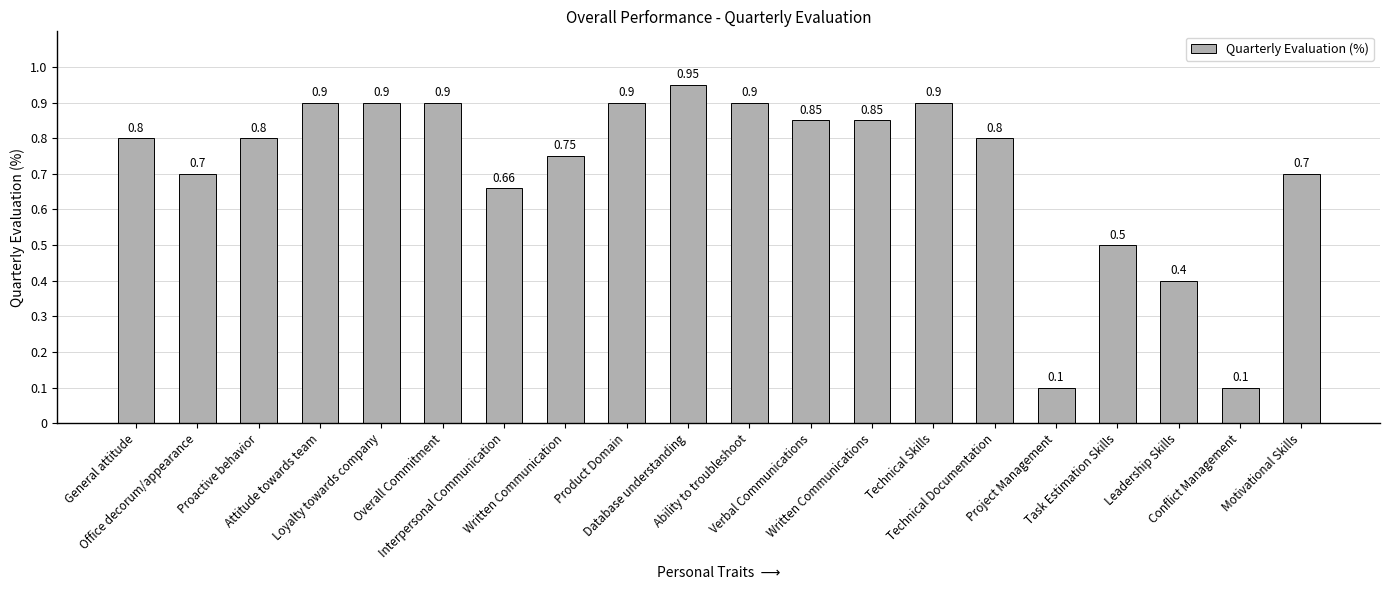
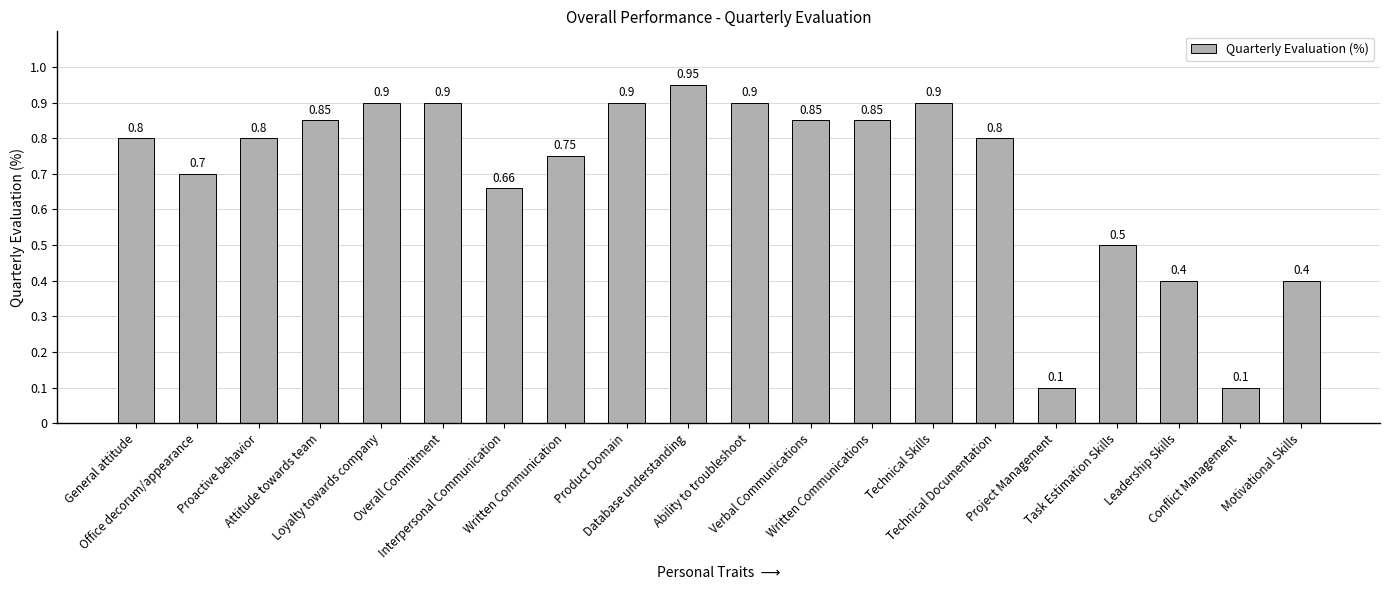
Attitude towards team: 0.9 -> 0.85
Motivational Skills: 0.7 -> 0.4
